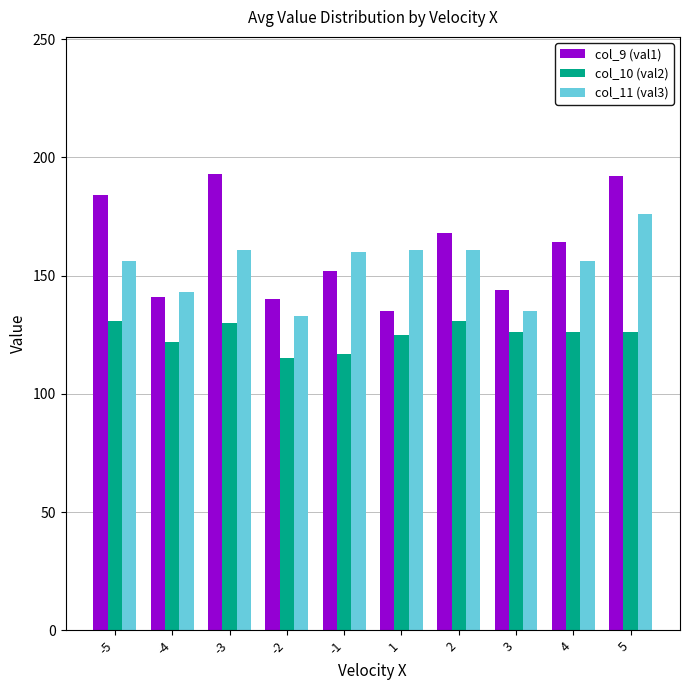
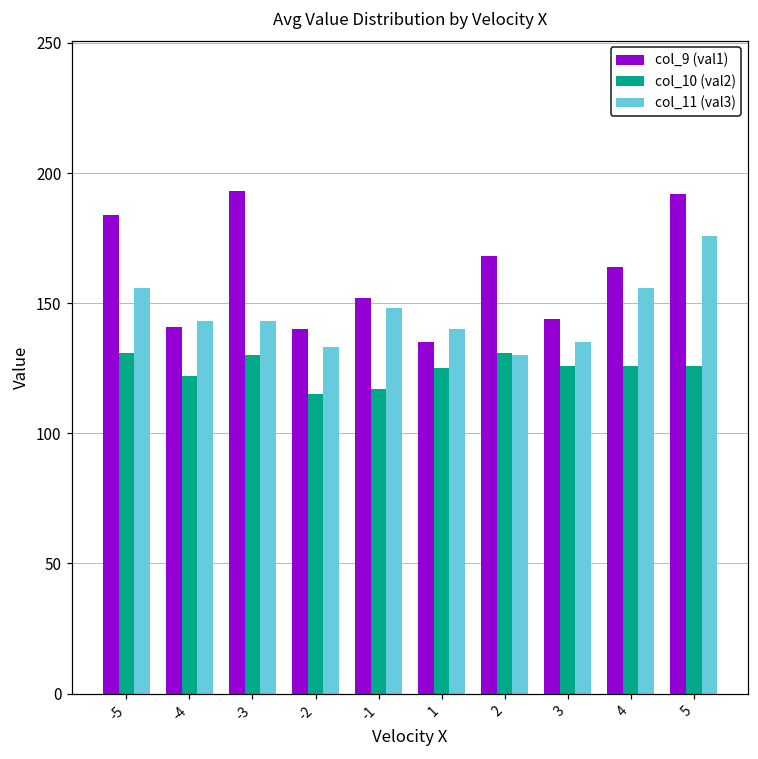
col_11 (val3), -3: 161 -> 143
col_11 (val3), -1: 160 -> 148
col_11 (val3), 1: 161 -> 140
col_11 (val3), 2: 161 -> 130
